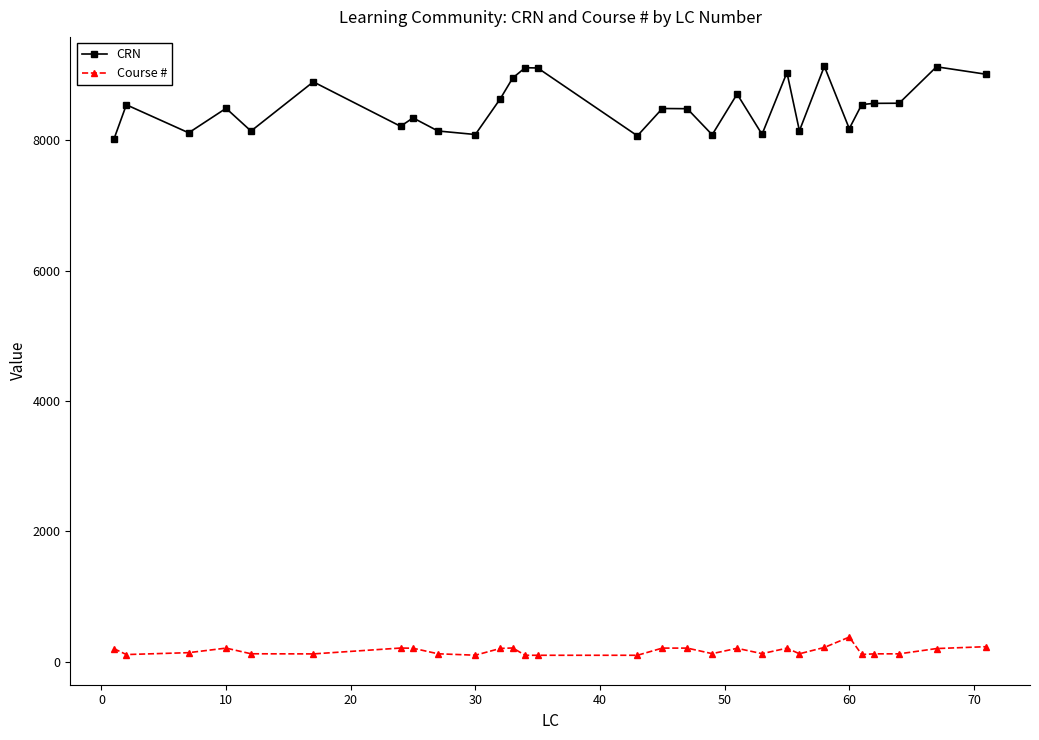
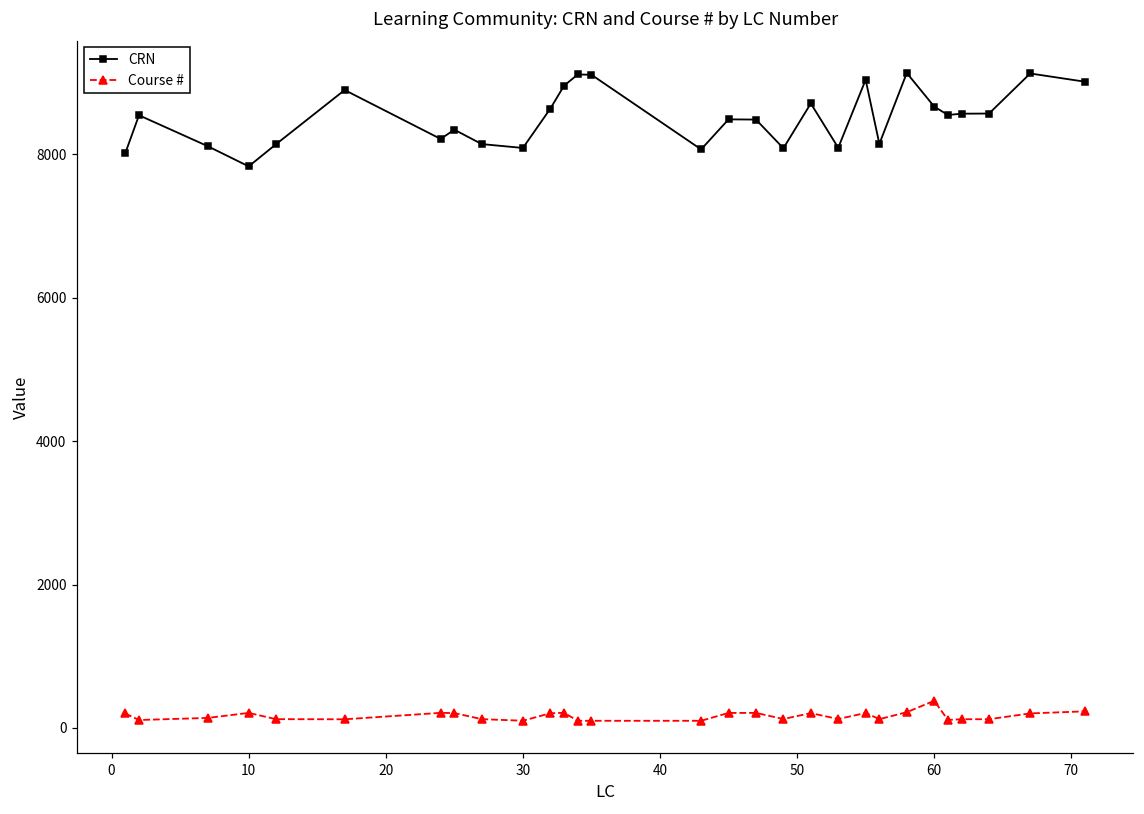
CRN, 10: 8500 -> 7800
CRN, 60: 8200 -> 8700
